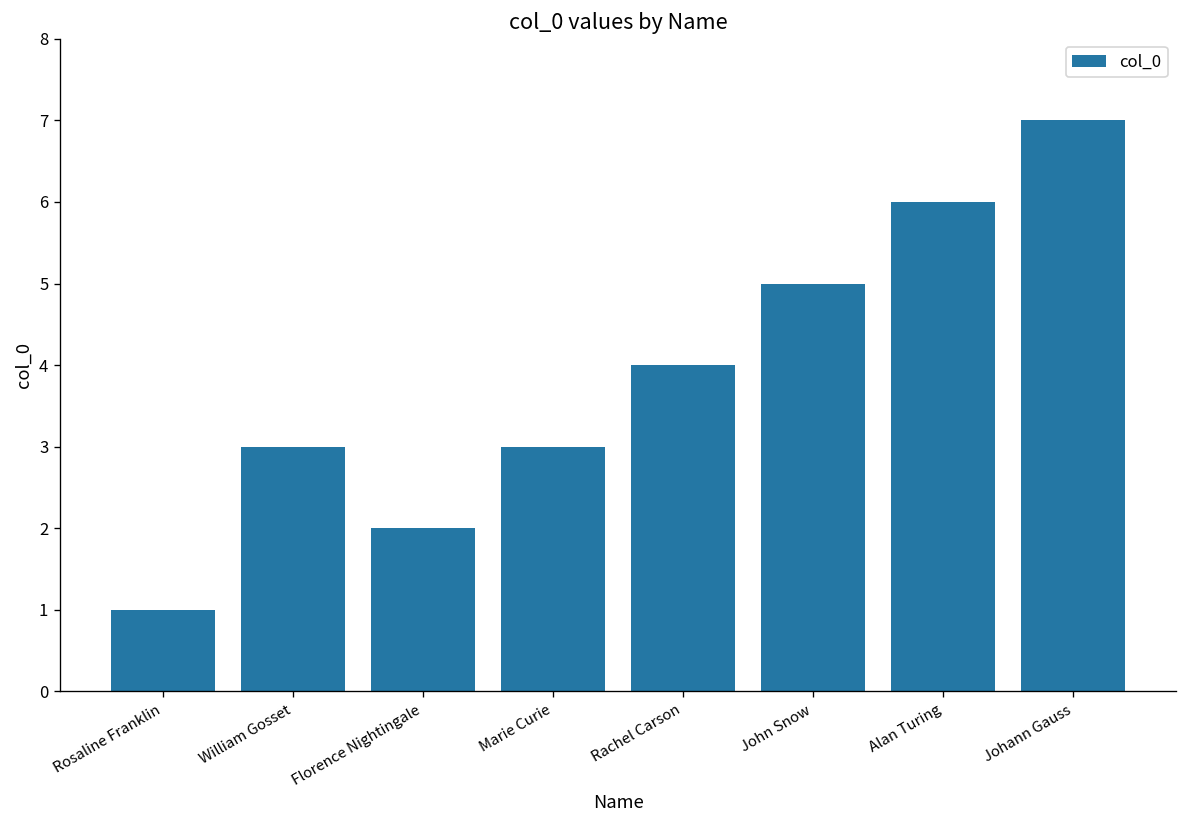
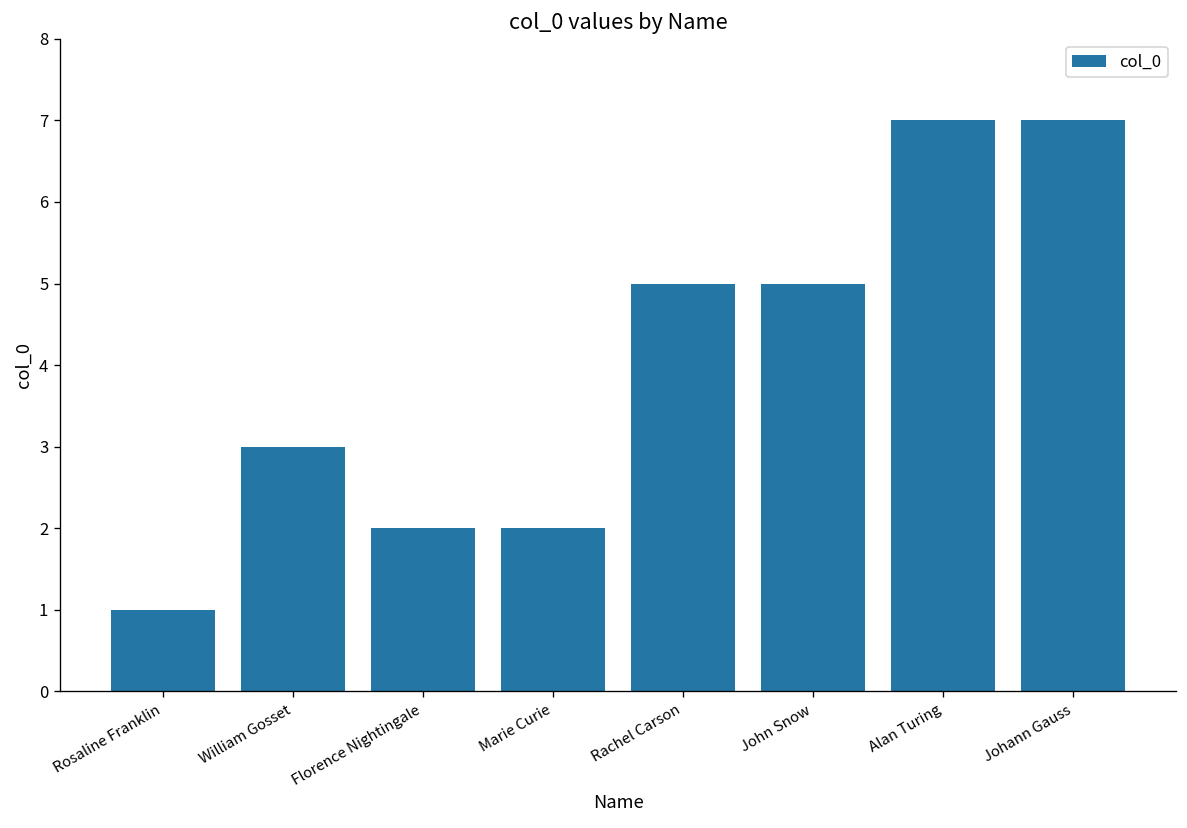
Marie Curie: 3 -> 2
Rachel Carson: 4 -> 5
Alan Turing: 6 -> 7
